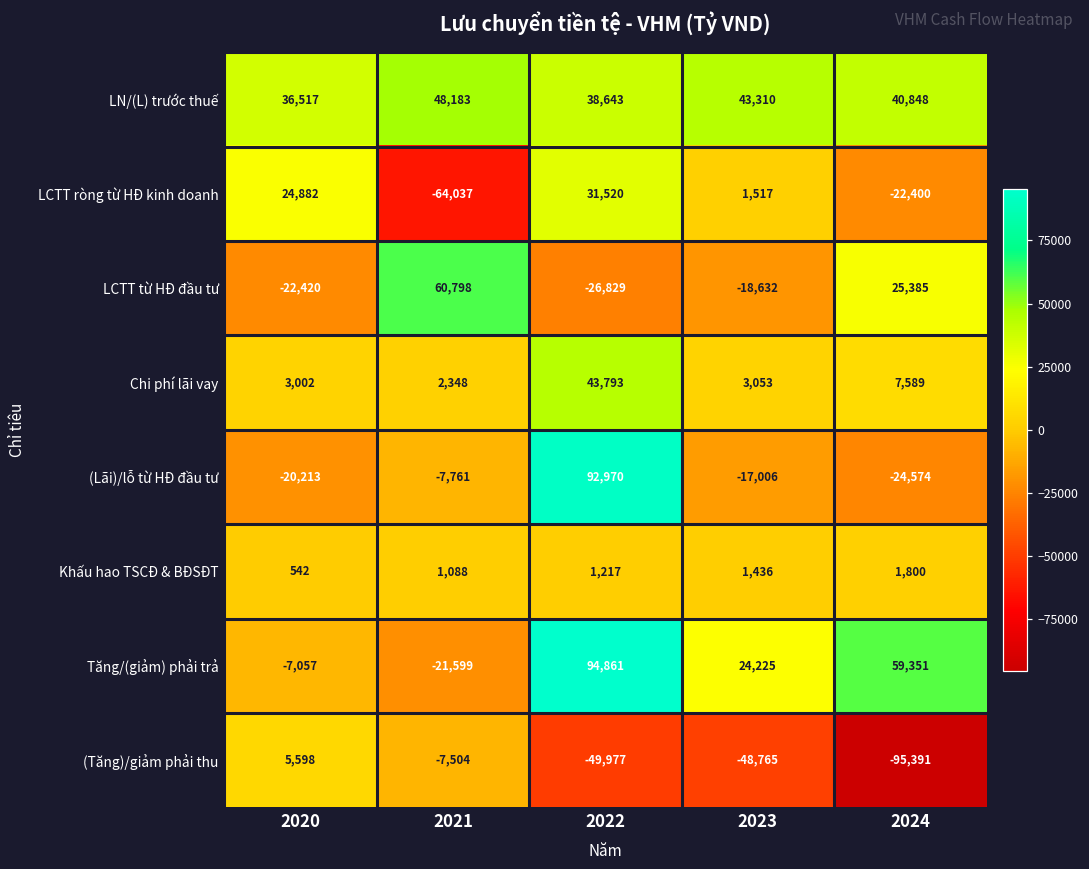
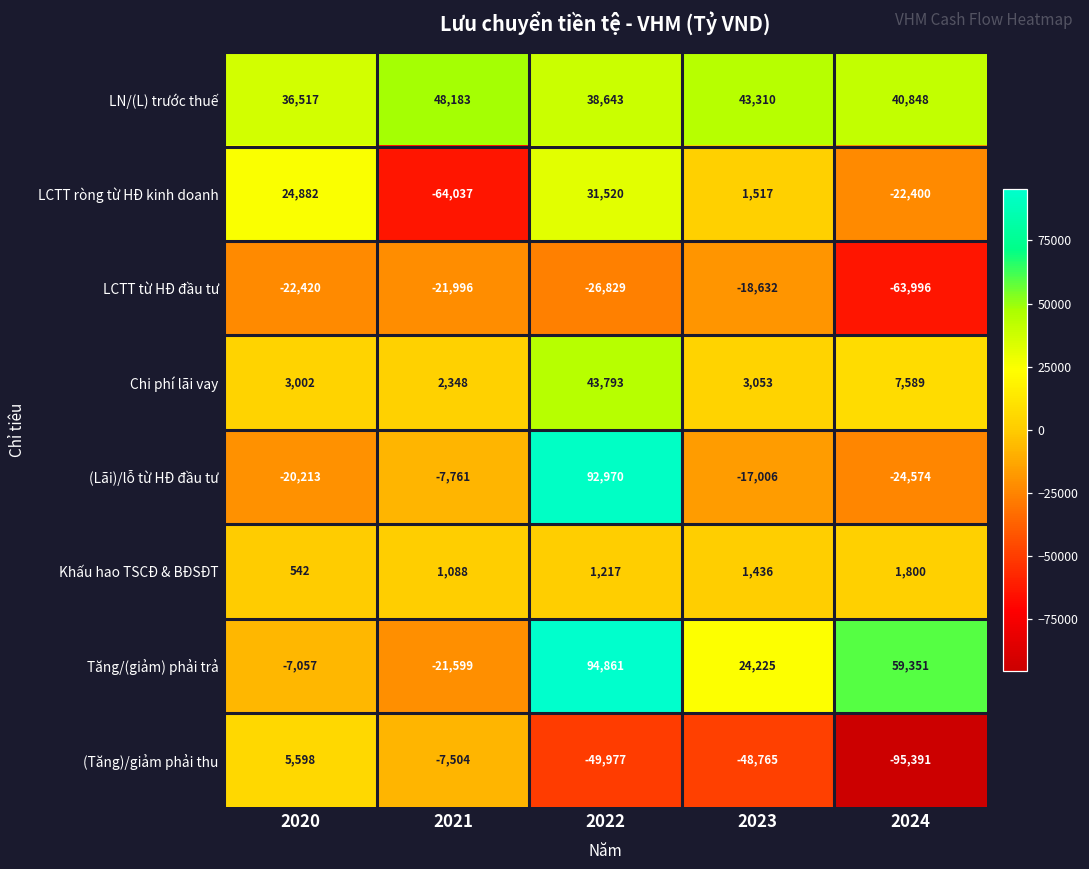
LCTT từ HĐ đầu tư, 2021: 60,798 -> -21,996
LCTT từ HĐ đầu tư, 2024: 25,385 -> -63,996
